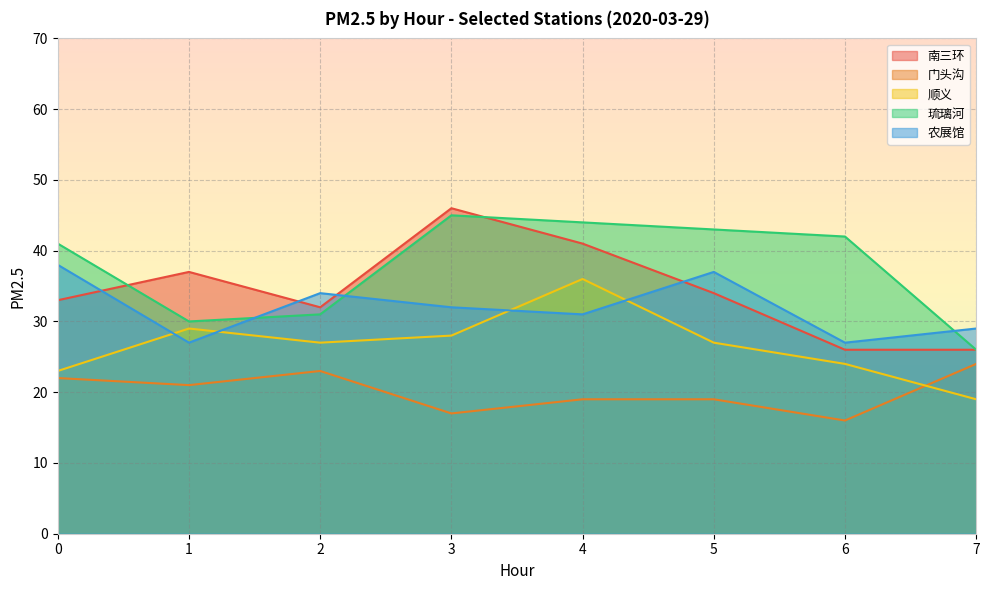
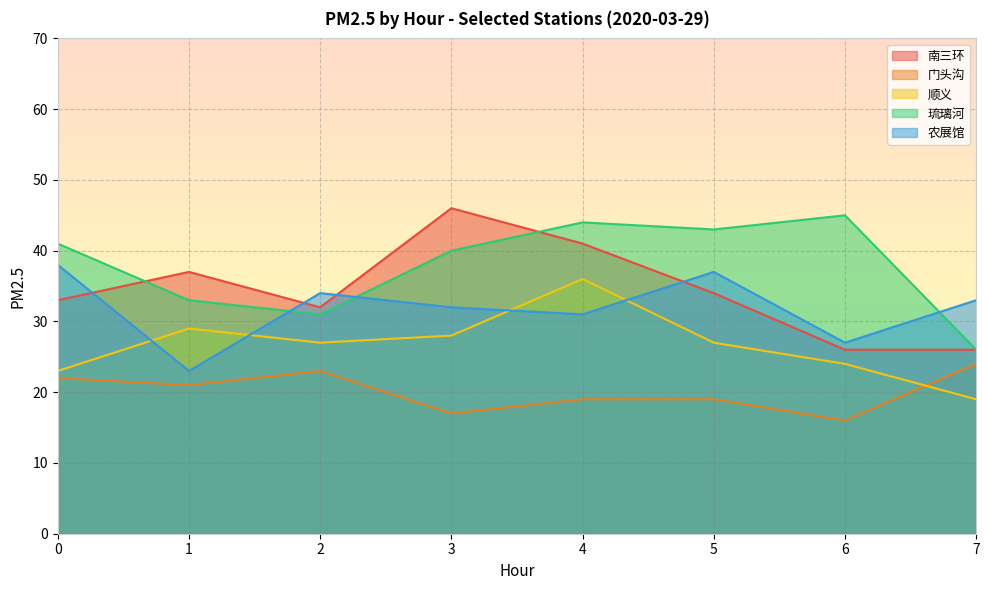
琉璃河, 1: 30 -> 33
农展馆, 1: 27 -> 23
琉璃河, 3: 45 -> 40
琉璃河, 6: 42 -> 45
农展馆, 7: 29 -> 33
